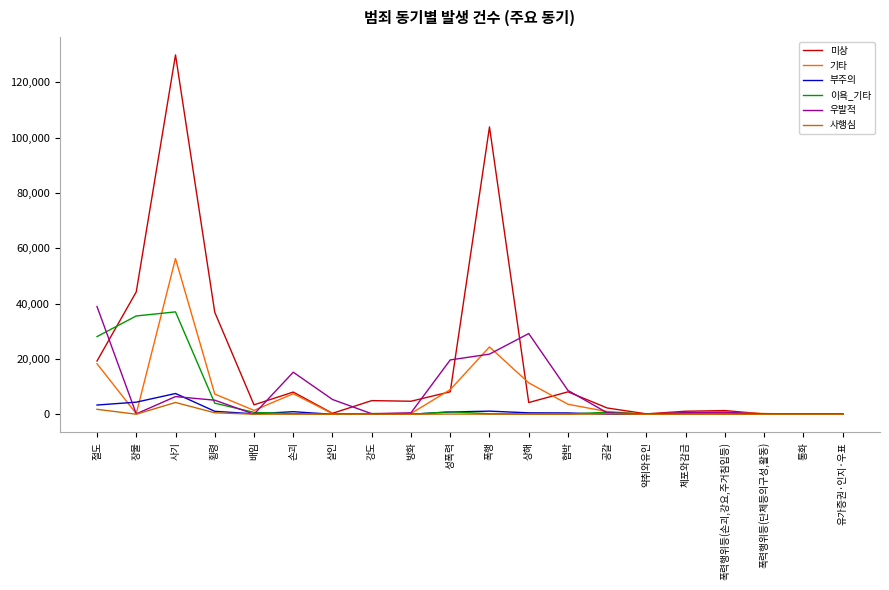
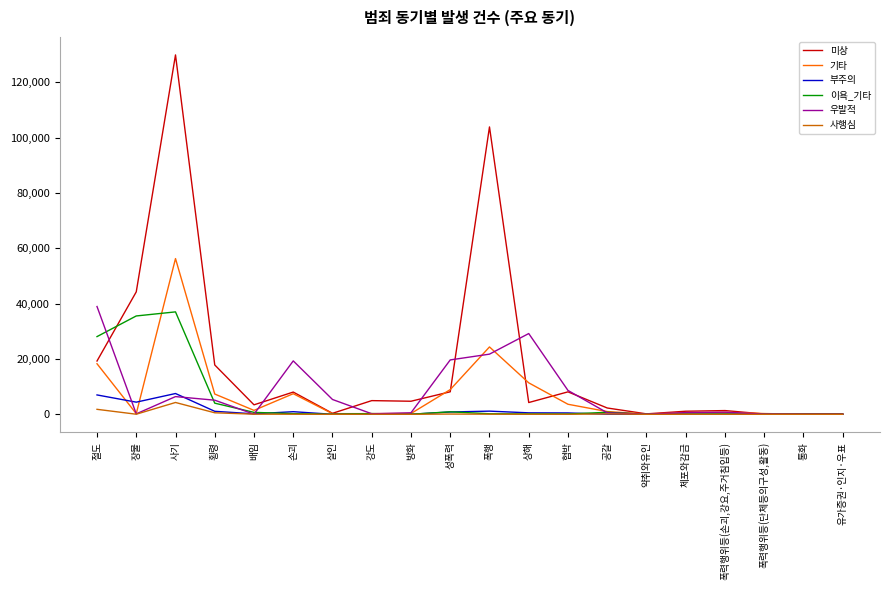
부주의, 절도: 3,000 -> 7,000
미상, 횡령: 37,000 -> 18,000
우발적, 손괴: 15,000 -> 19,000
